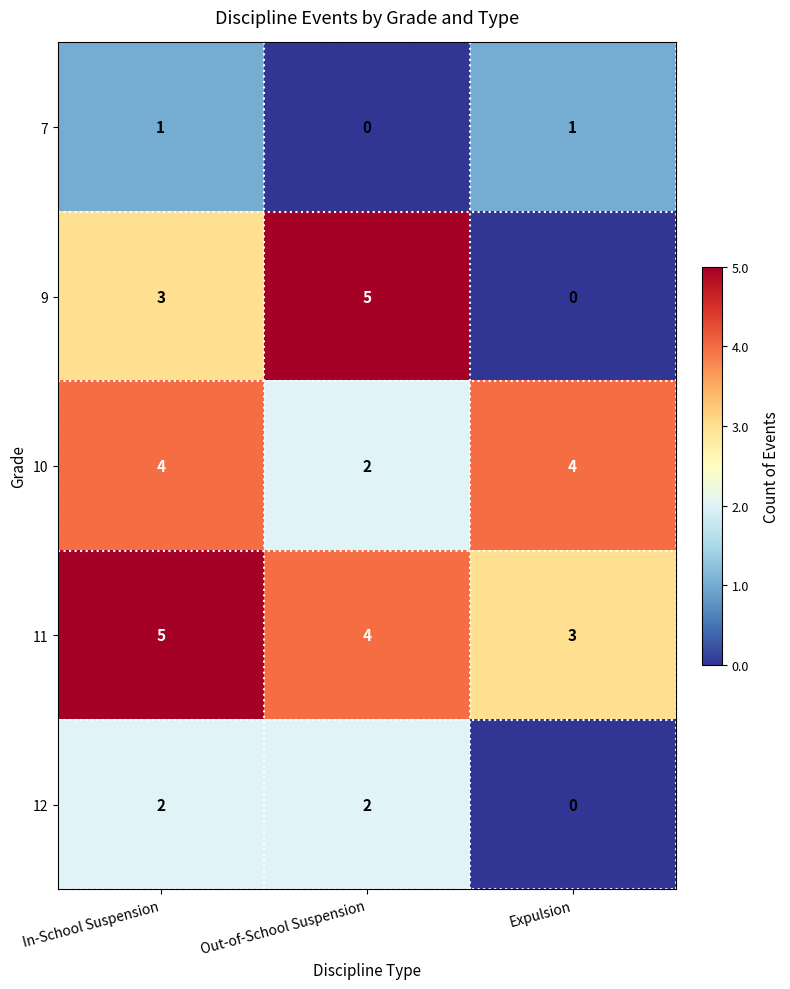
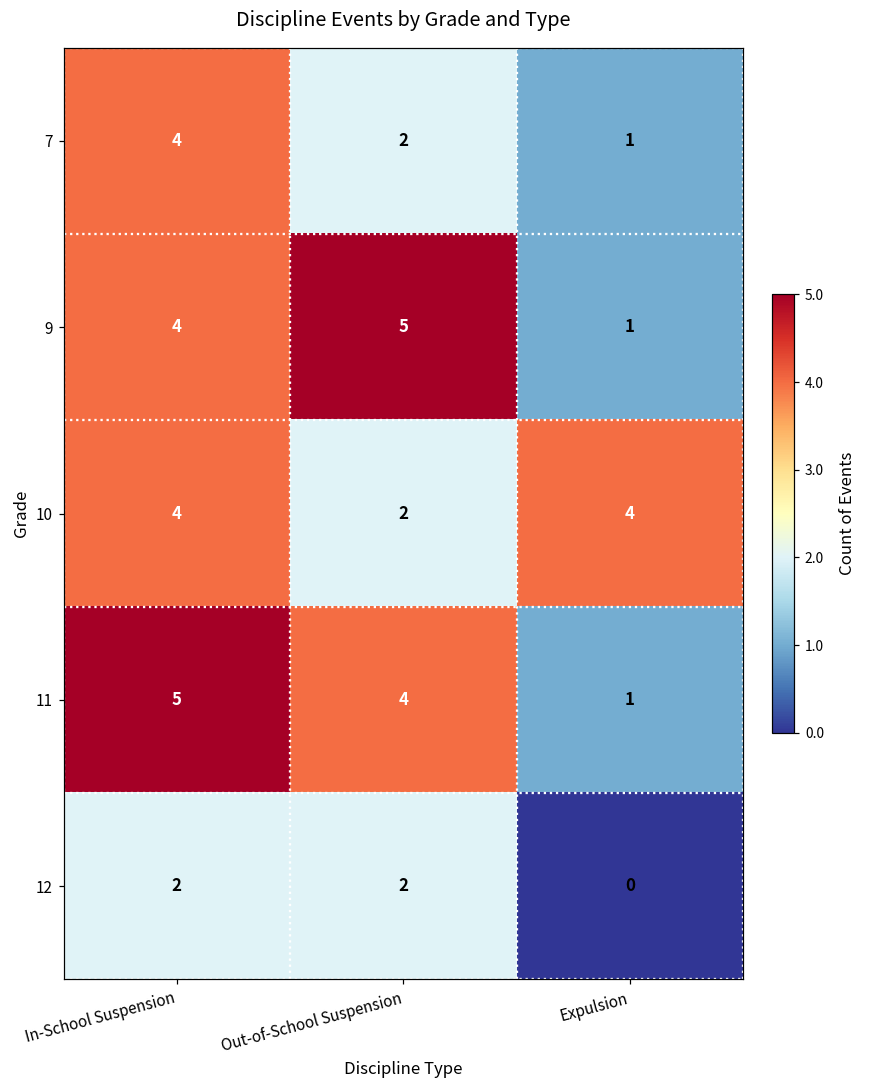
7, In-School Suspension: 1 -> 4
7, Out-of-School Suspension: 0 -> 2
9, In-School Suspension: 3 -> 4
9, Expulsion: 0 -> 1
11, Expulsion: 3 -> 1
